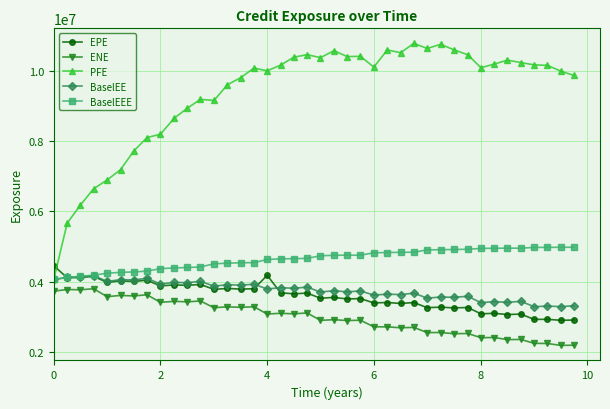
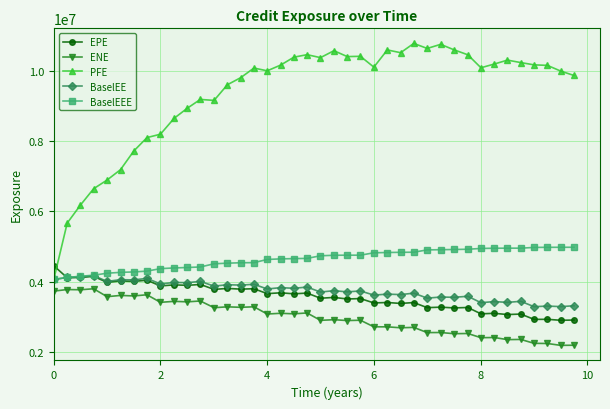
EPE, 4: 4200000 -> 3700000
